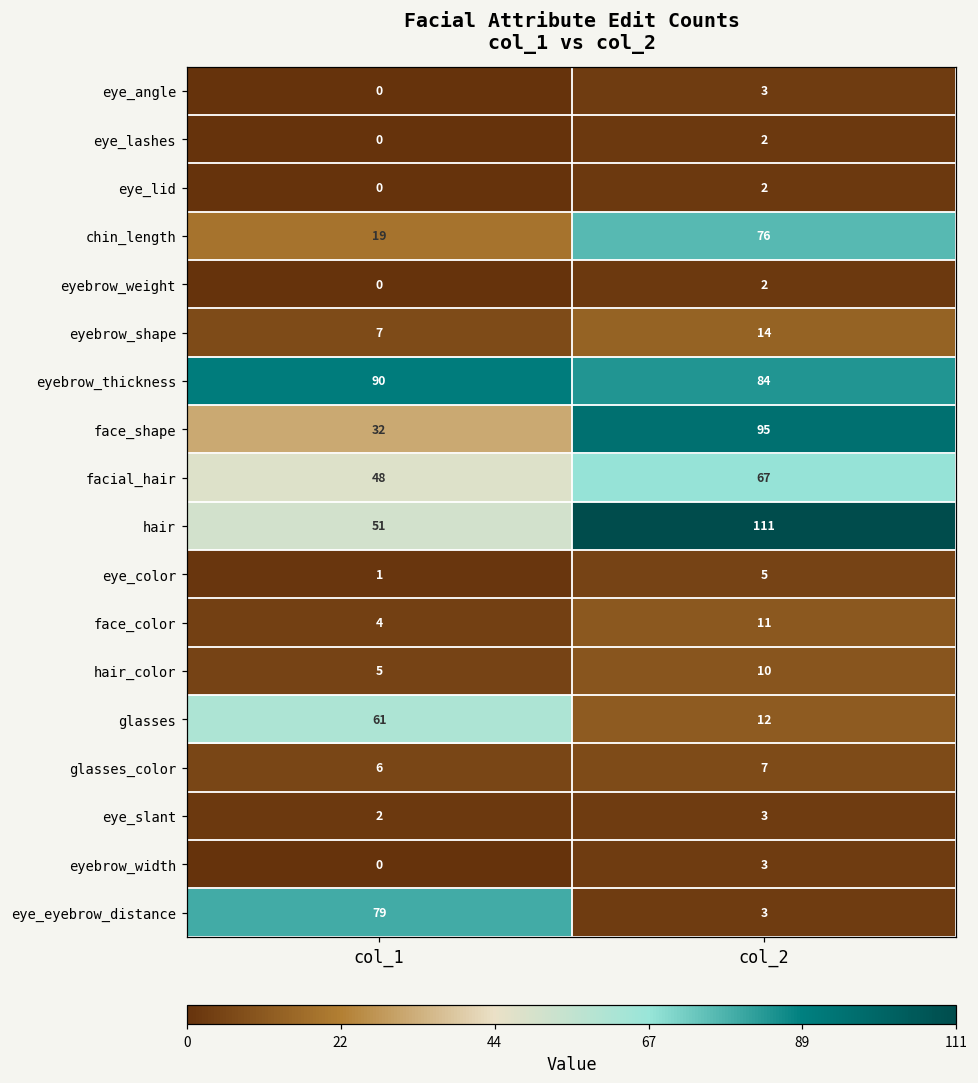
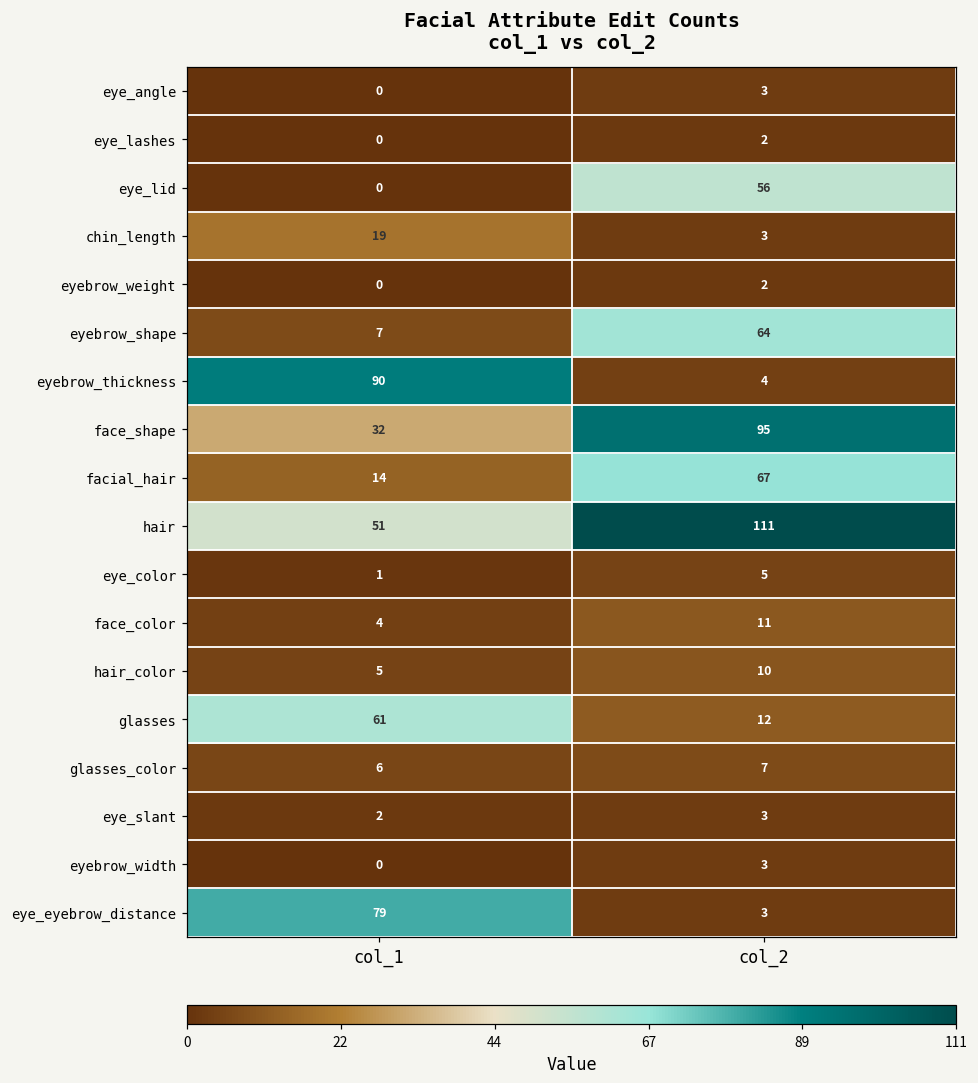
eye_lid, col_2: 2 -> 56
chin_length, col_2: 76 -> 3
eyebrow_shape, col_2: 14 -> 64
eyebrow_thickness, col_2: 84 -> 4
facial_hair, col_1: 48 -> 14
